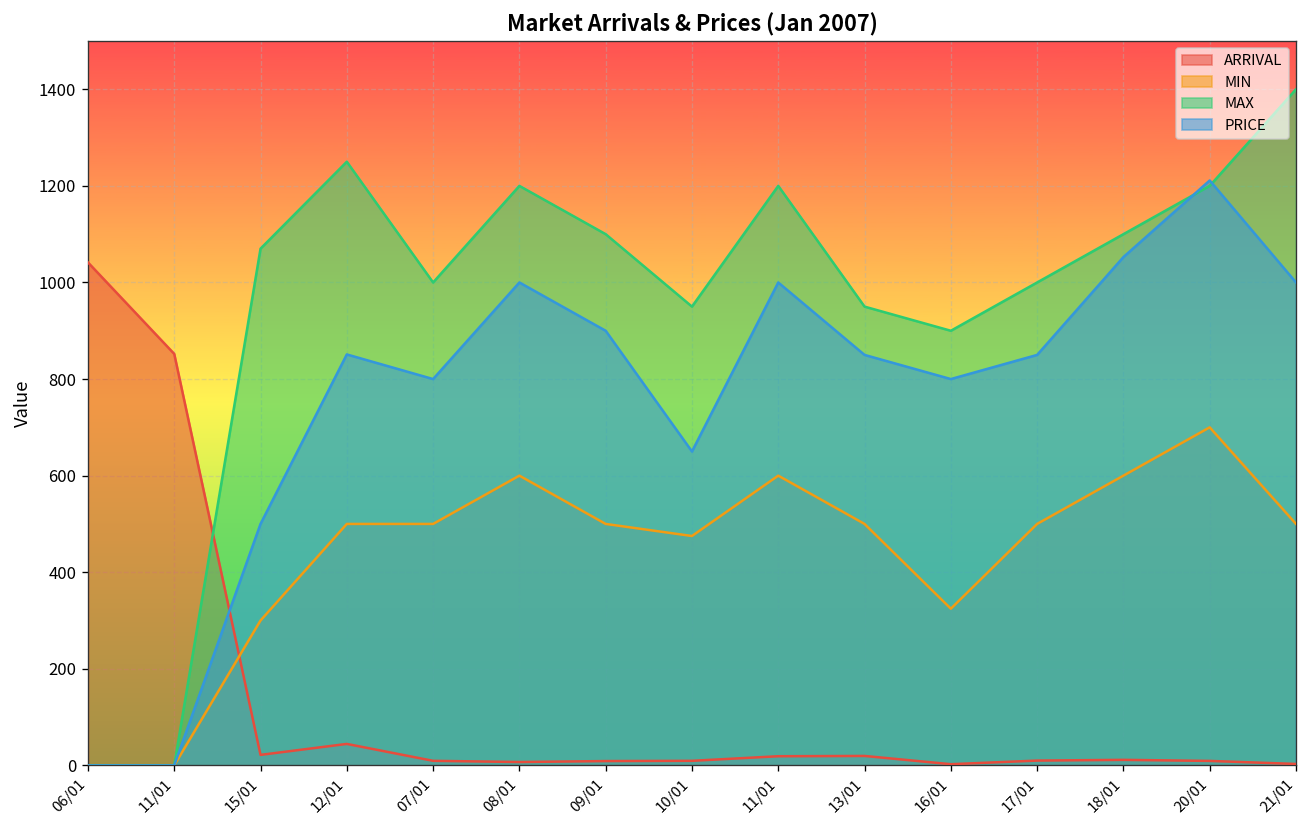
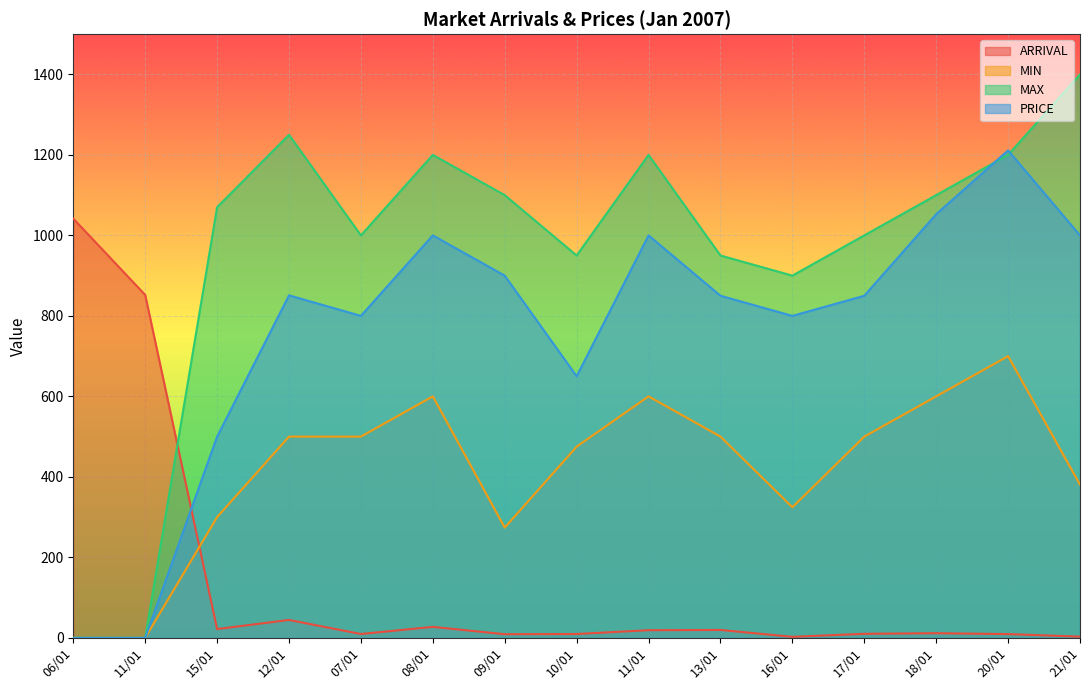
ARRIVAL, 08/01: 10 -> 30
MIN, 09/01: 500 -> 270
MIN, 21/01: 500 -> 380
